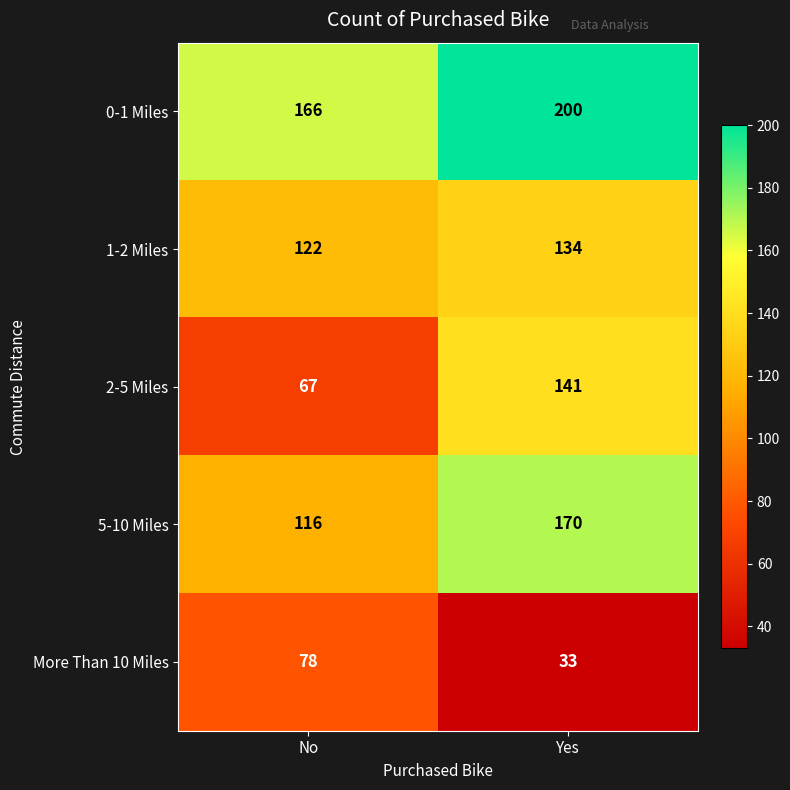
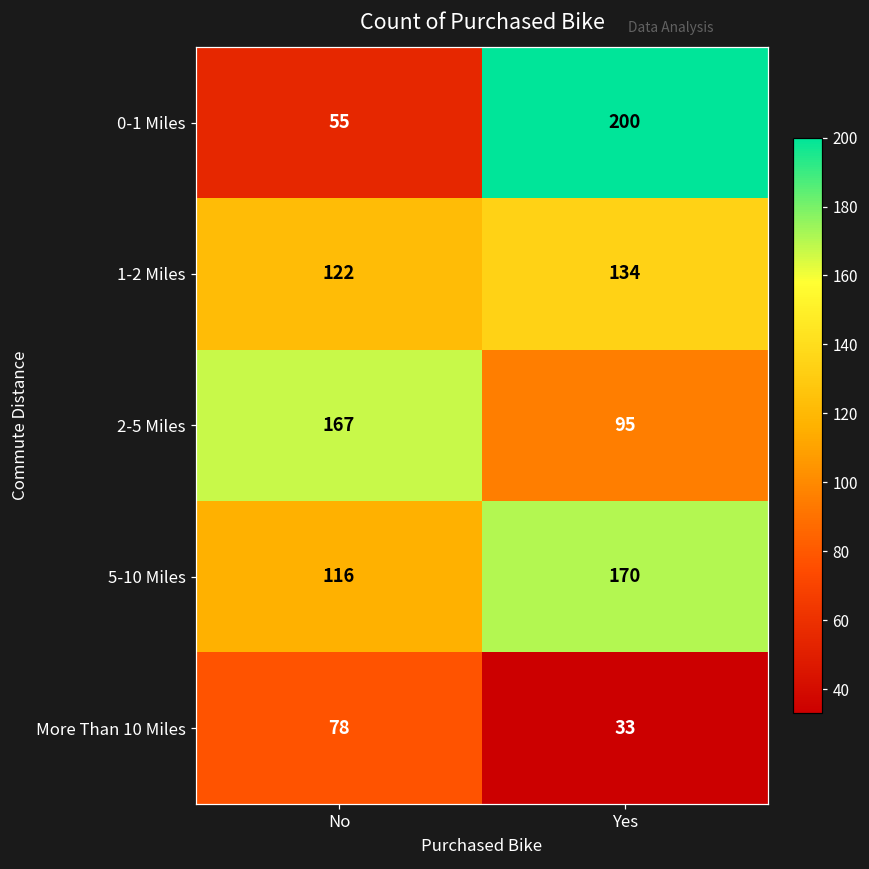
0-1 Miles, No: 166 -> 55
2-5 Miles, No: 67 -> 167
2-5 Miles, Yes: 141 -> 95
